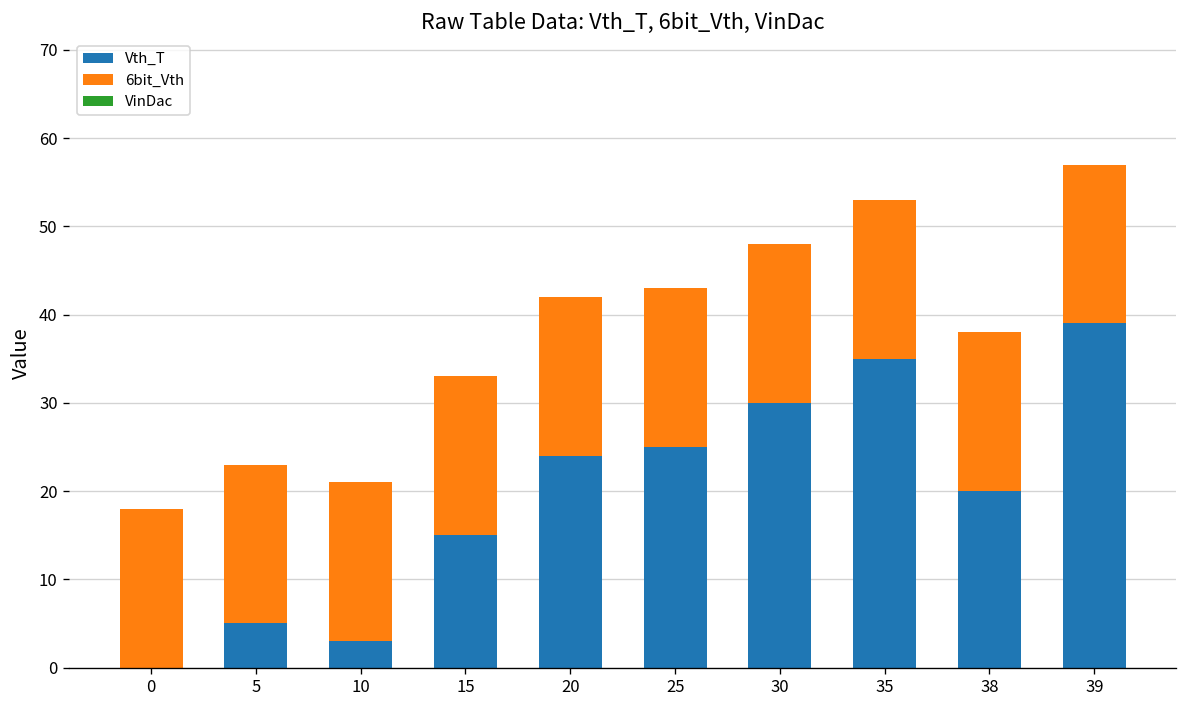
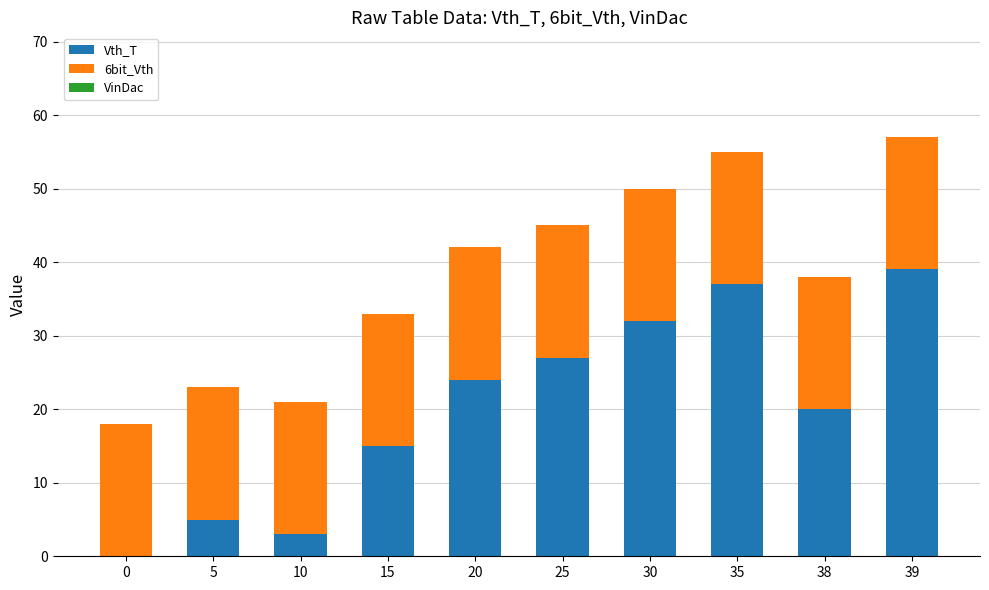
Vth_T, 25: 25 -> 27
Vth_T, 30: 30 -> 32
Vth_T, 35: 35 -> 37
